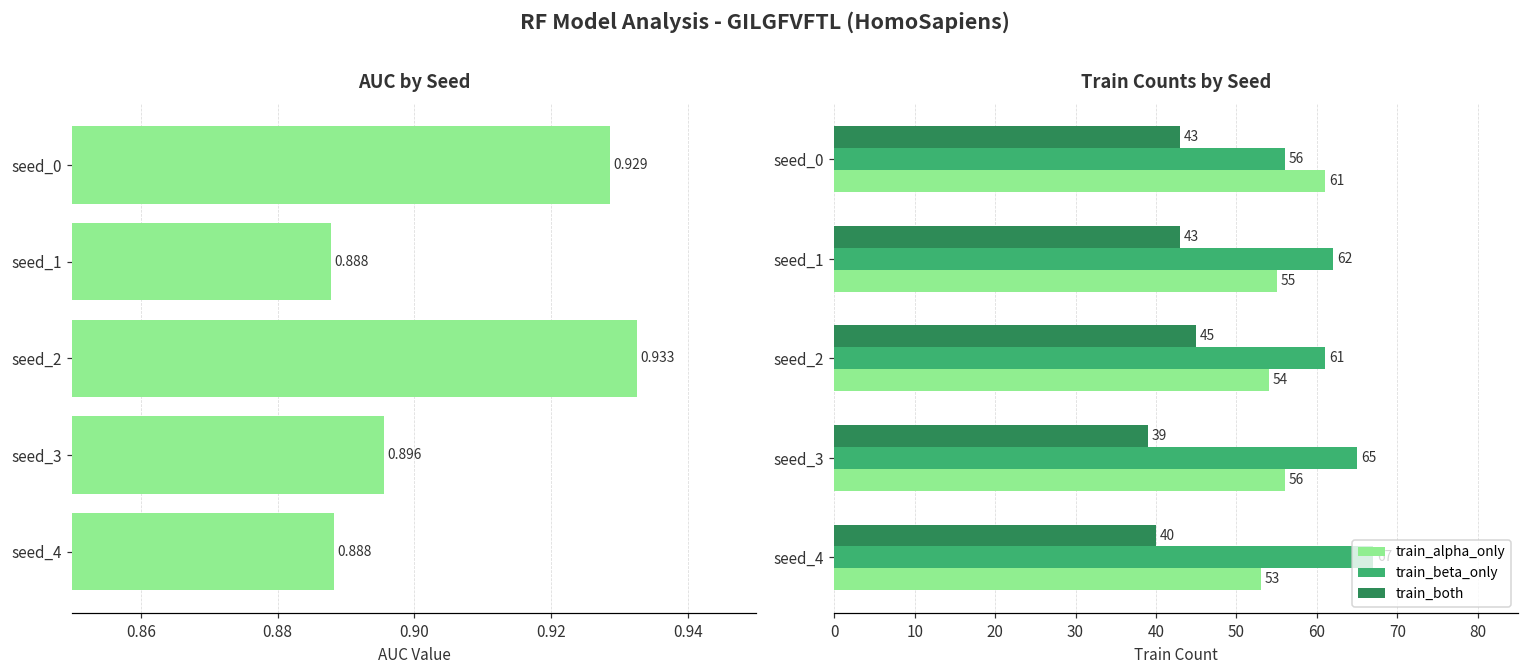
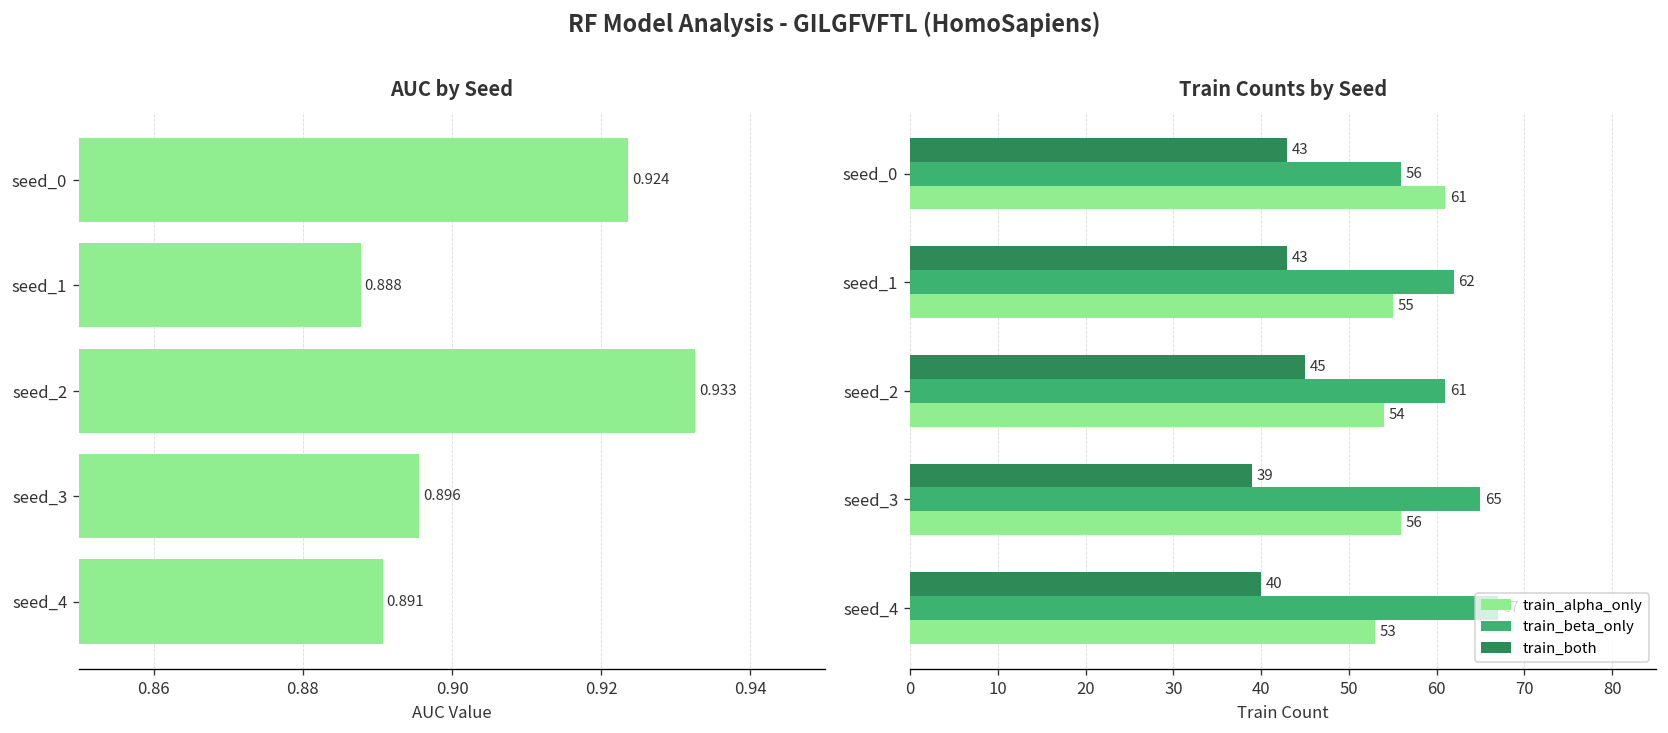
AUC by Seed, seed_0: 0.929 -> 0.924
AUC by Seed, seed_4: 0.888 -> 0.891
